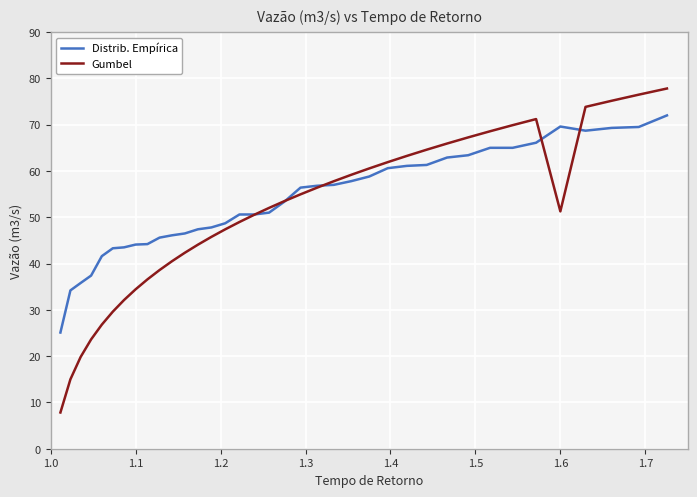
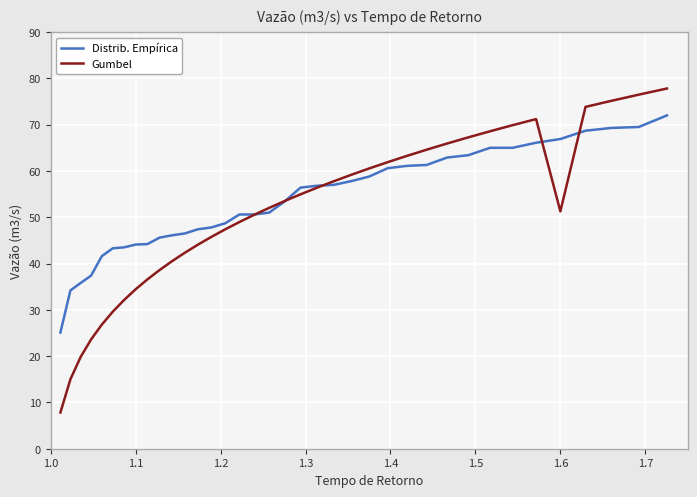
Distrib. Empírica, 1.6: 70 -> 67
